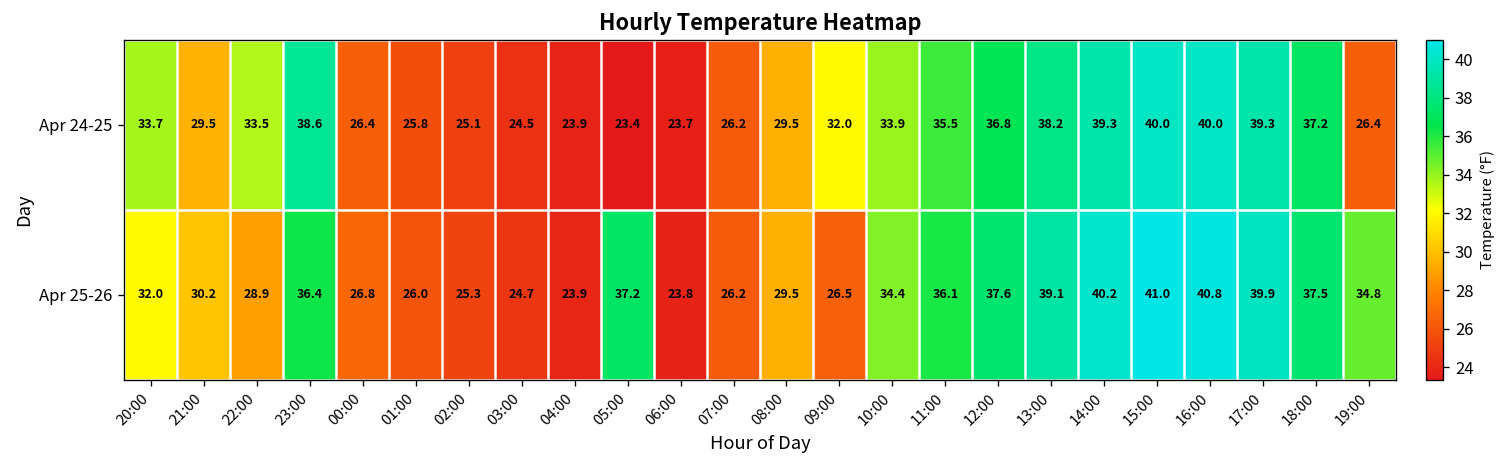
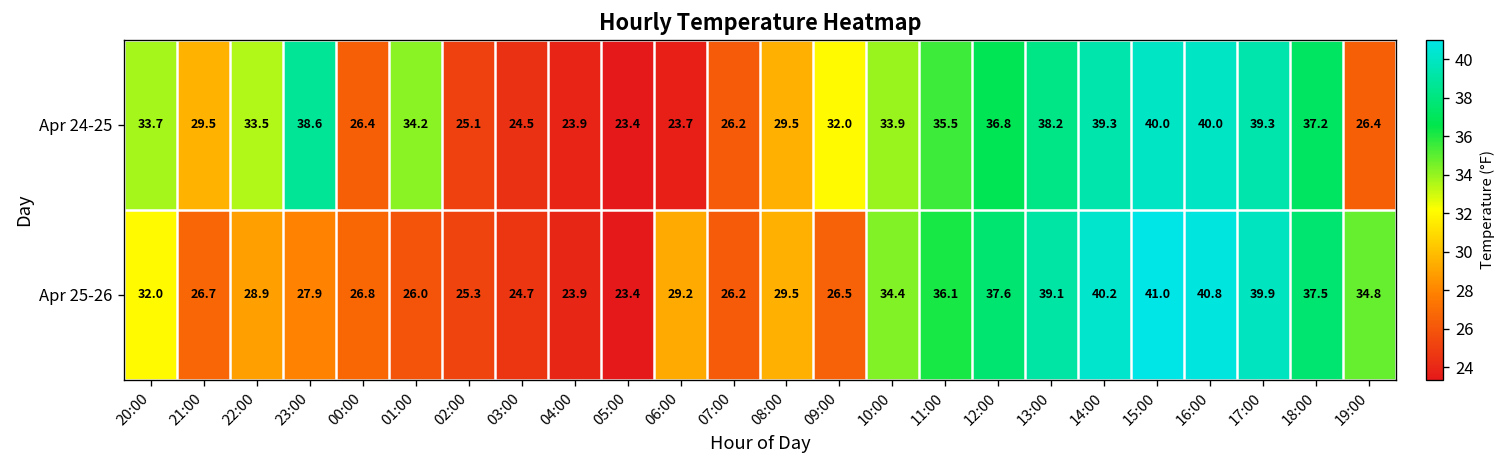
Apr 24-25, 01:00: 25.8 -> 34.2
Apr 25-26, 21:00: 30.2 -> 26.7
Apr 25-26, 23:00: 36.4 -> 27.9
Apr 25-26, 05:00: 37.2 -> 23.4
Apr 25-26, 06:00: 23.8 -> 29.2
